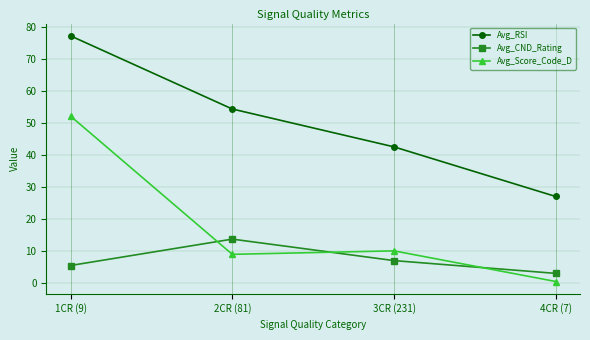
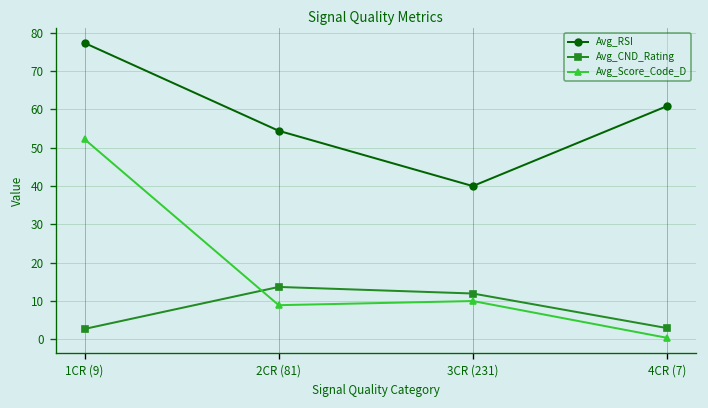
Avg_CND_Rating, 1CR (9): 5 -> 3
Avg_RSI, 3CR (231): 43 -> 40
Avg_CND_Rating, 3CR (231): 7 -> 12
Avg_RSI, 4CR (7): 27 -> 61
